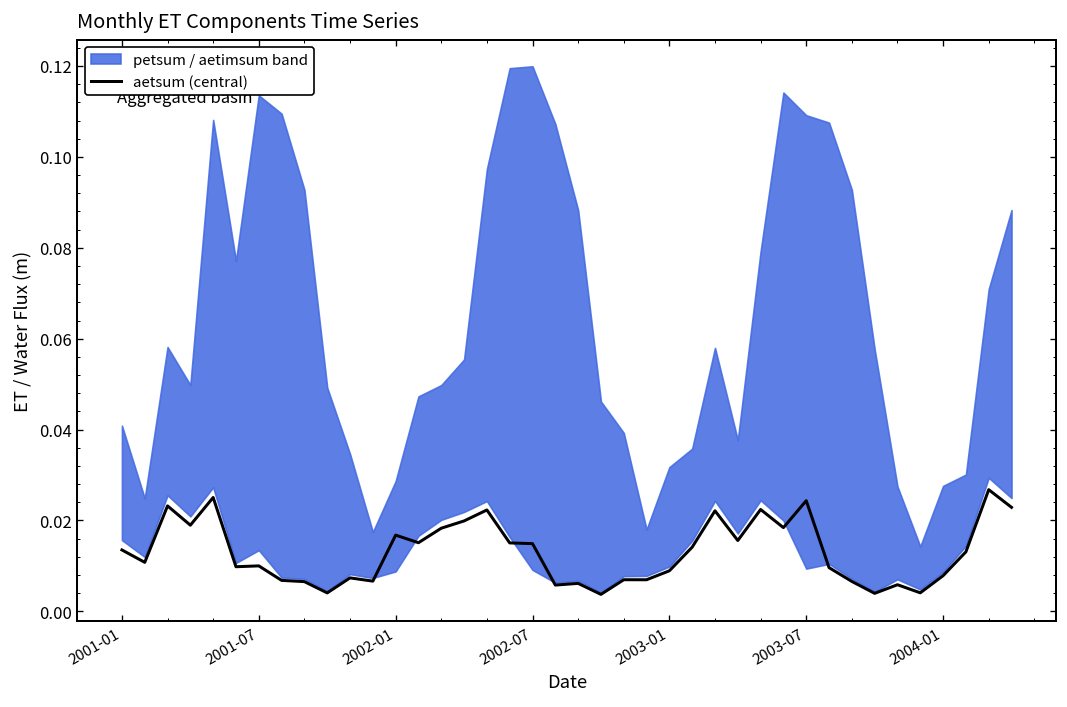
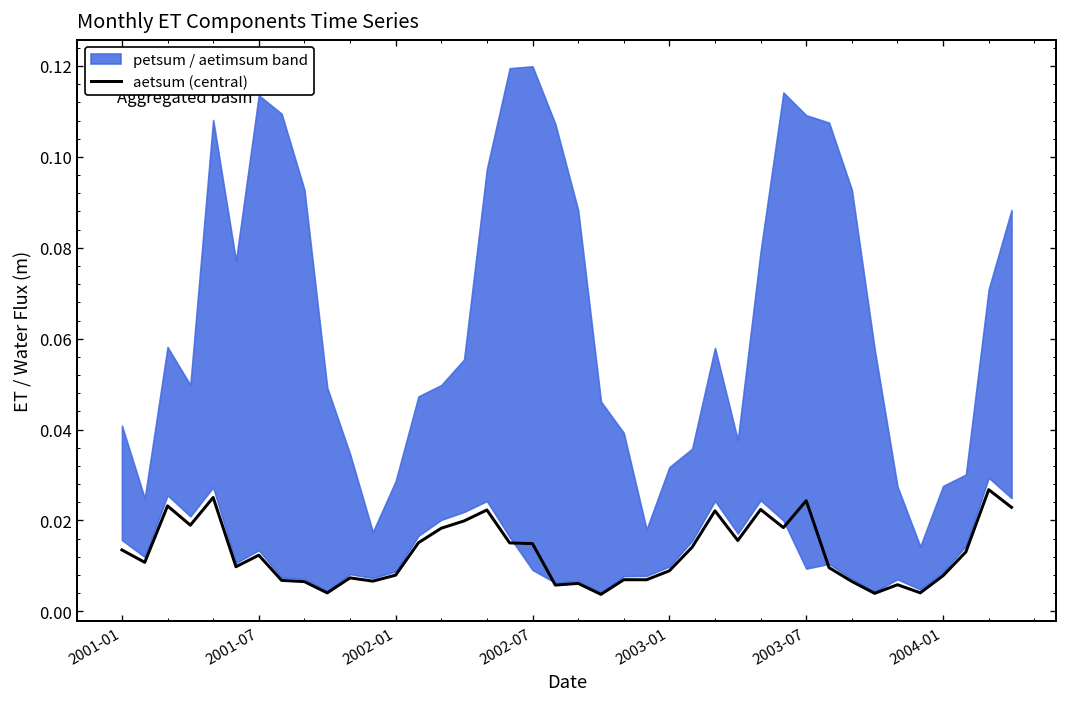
aetsum (central), 2001-07: 0.010 -> 0.012
aetsum (central), 2002-01: 0.017 -> 0.008
